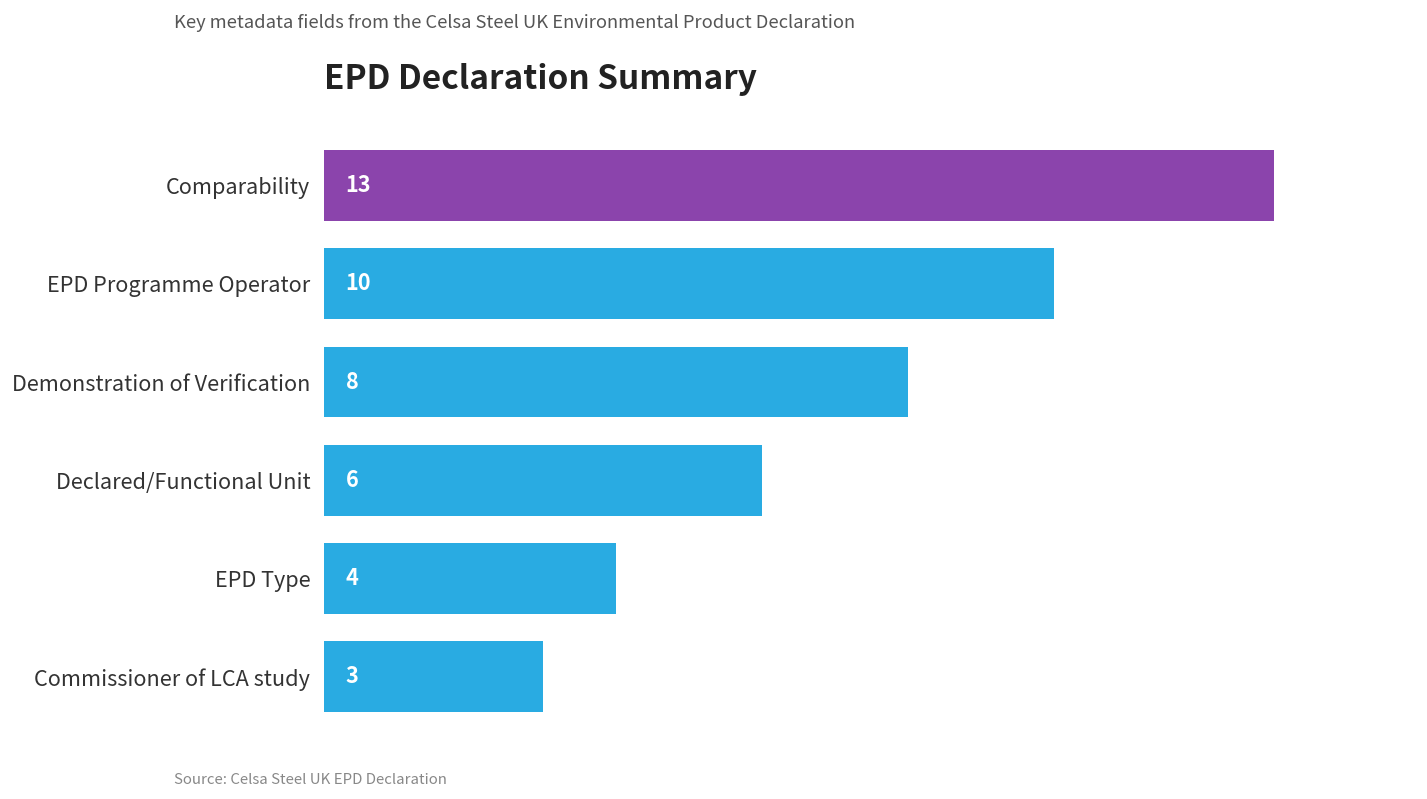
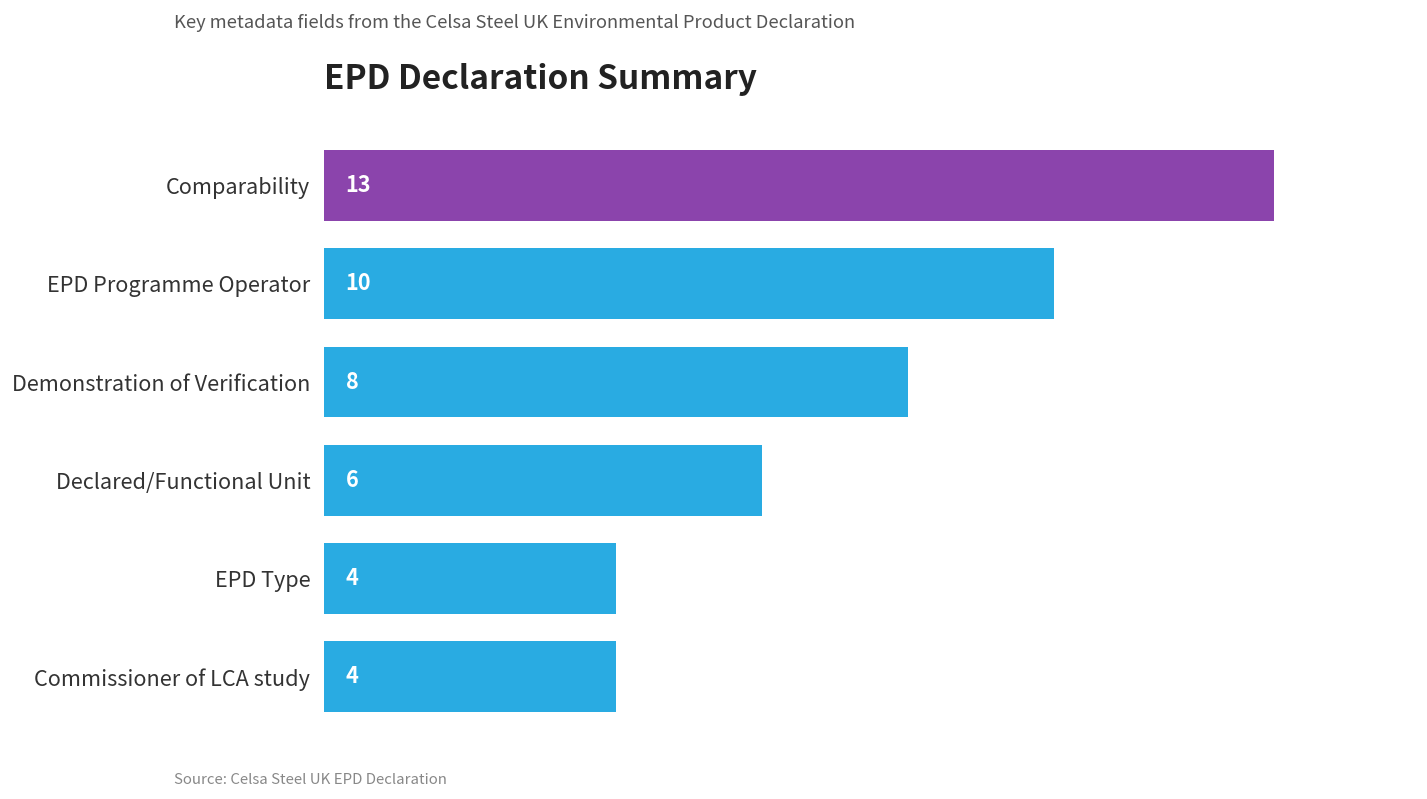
Commissioner of LCA study: 3 -> 4
